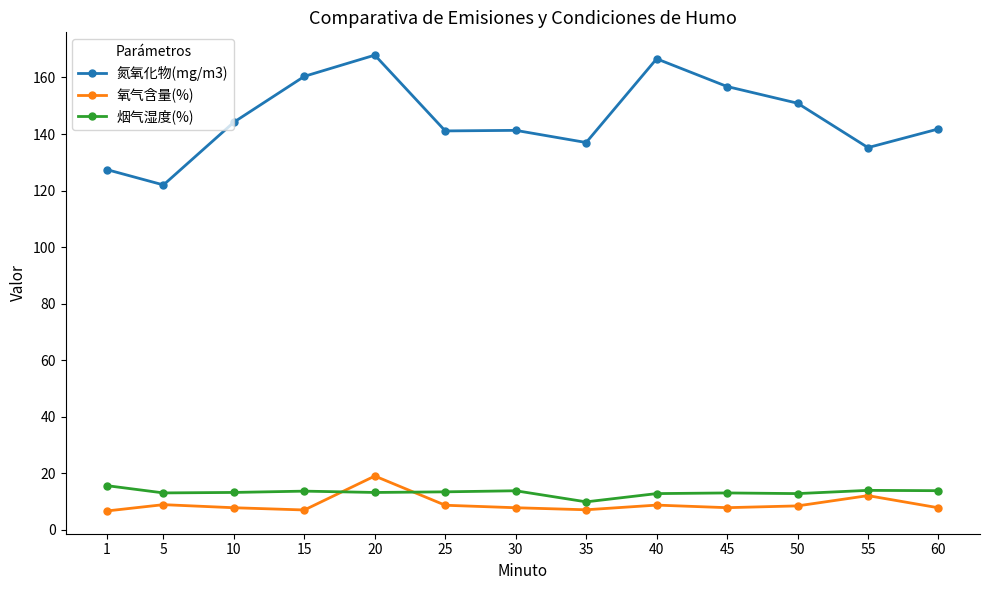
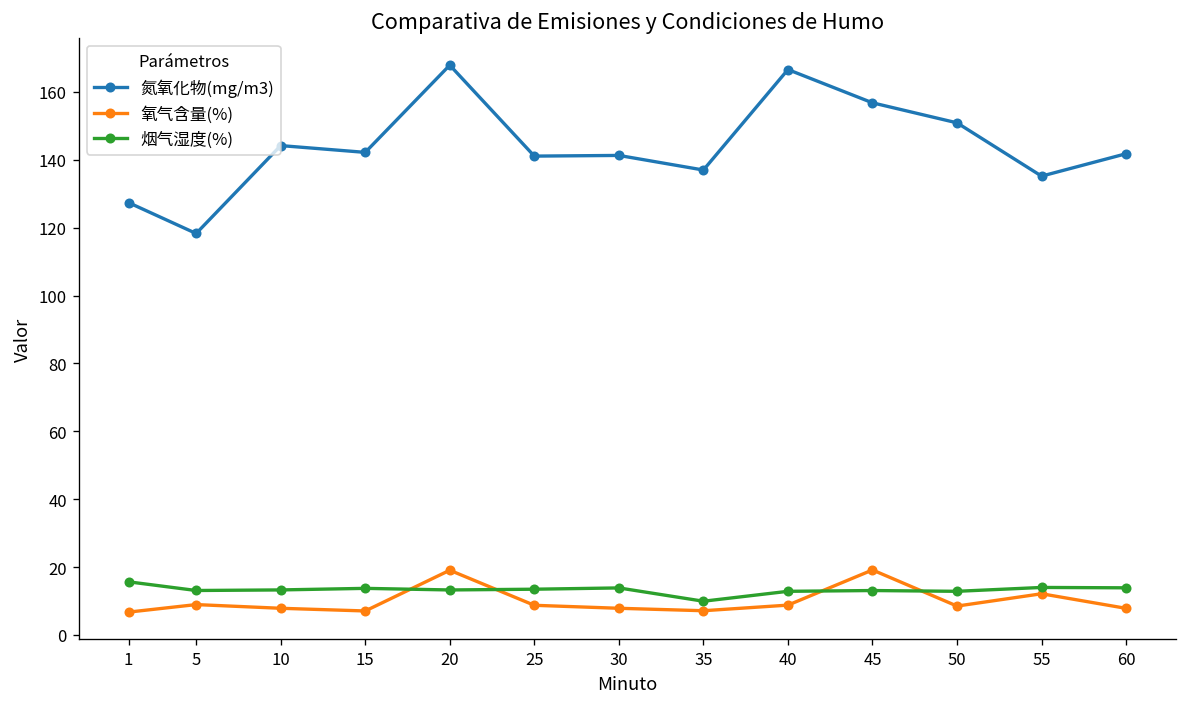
氮氧化物(mg/m3), 5: 122 -> 118
氮氧化物(mg/m3), 15: 160 -> 142
氧气含量(%), 45: 8 -> 19
